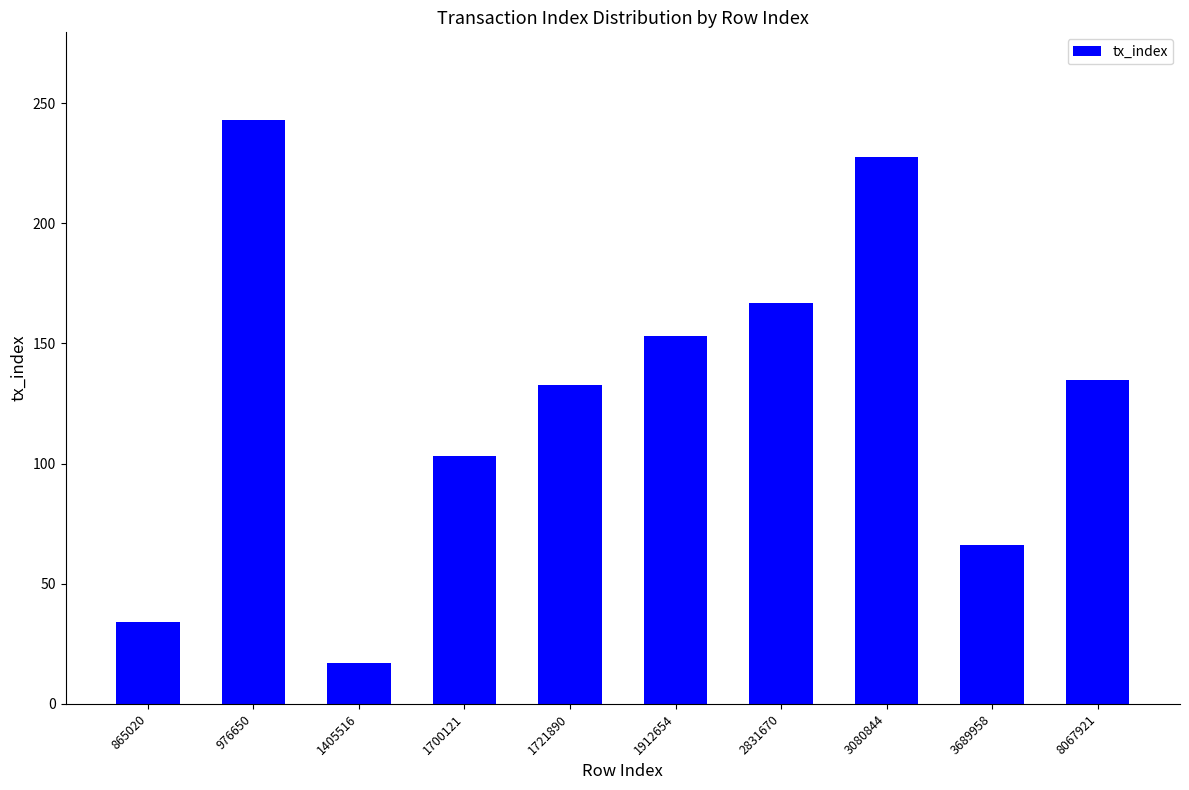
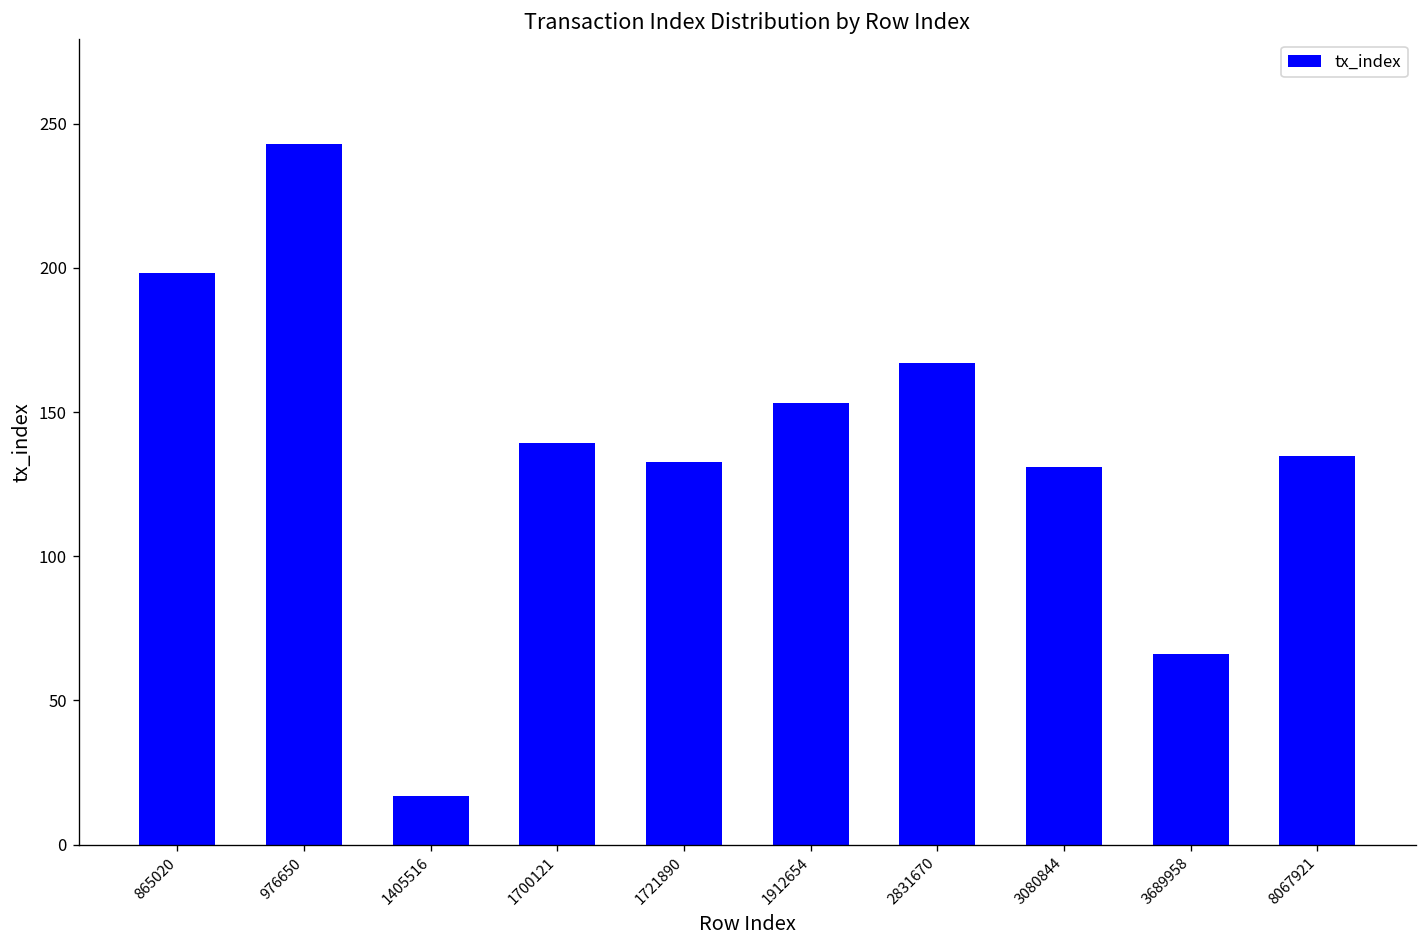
865020: 34 -> 198
1700121: 103 -> 139
3080844: 227 -> 131
